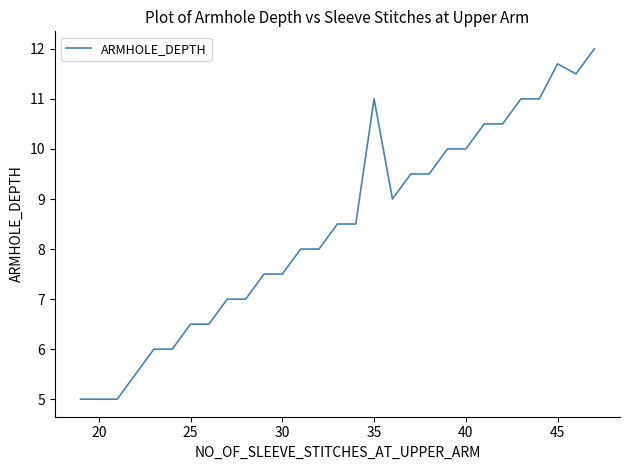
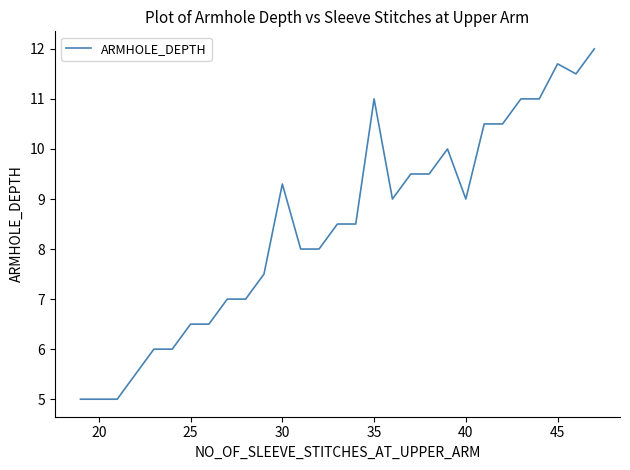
30: 7.5 -> 9.3
40: 10 -> 9
